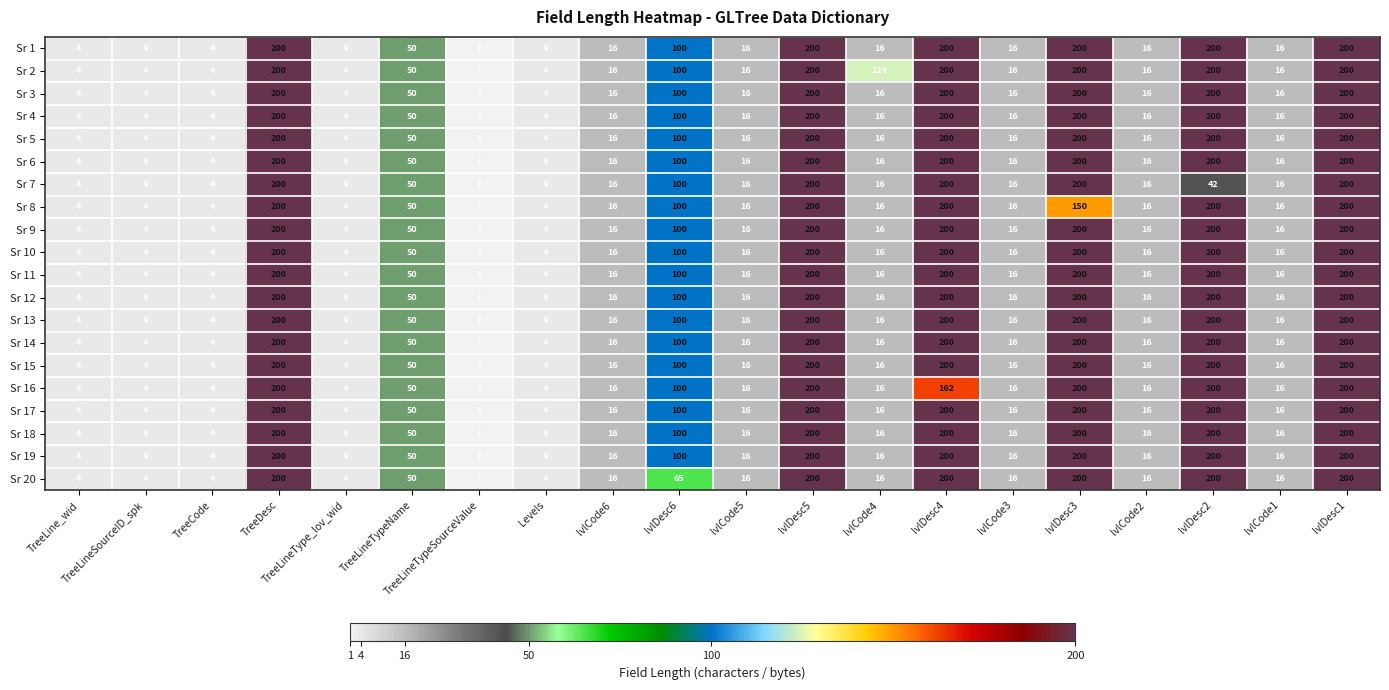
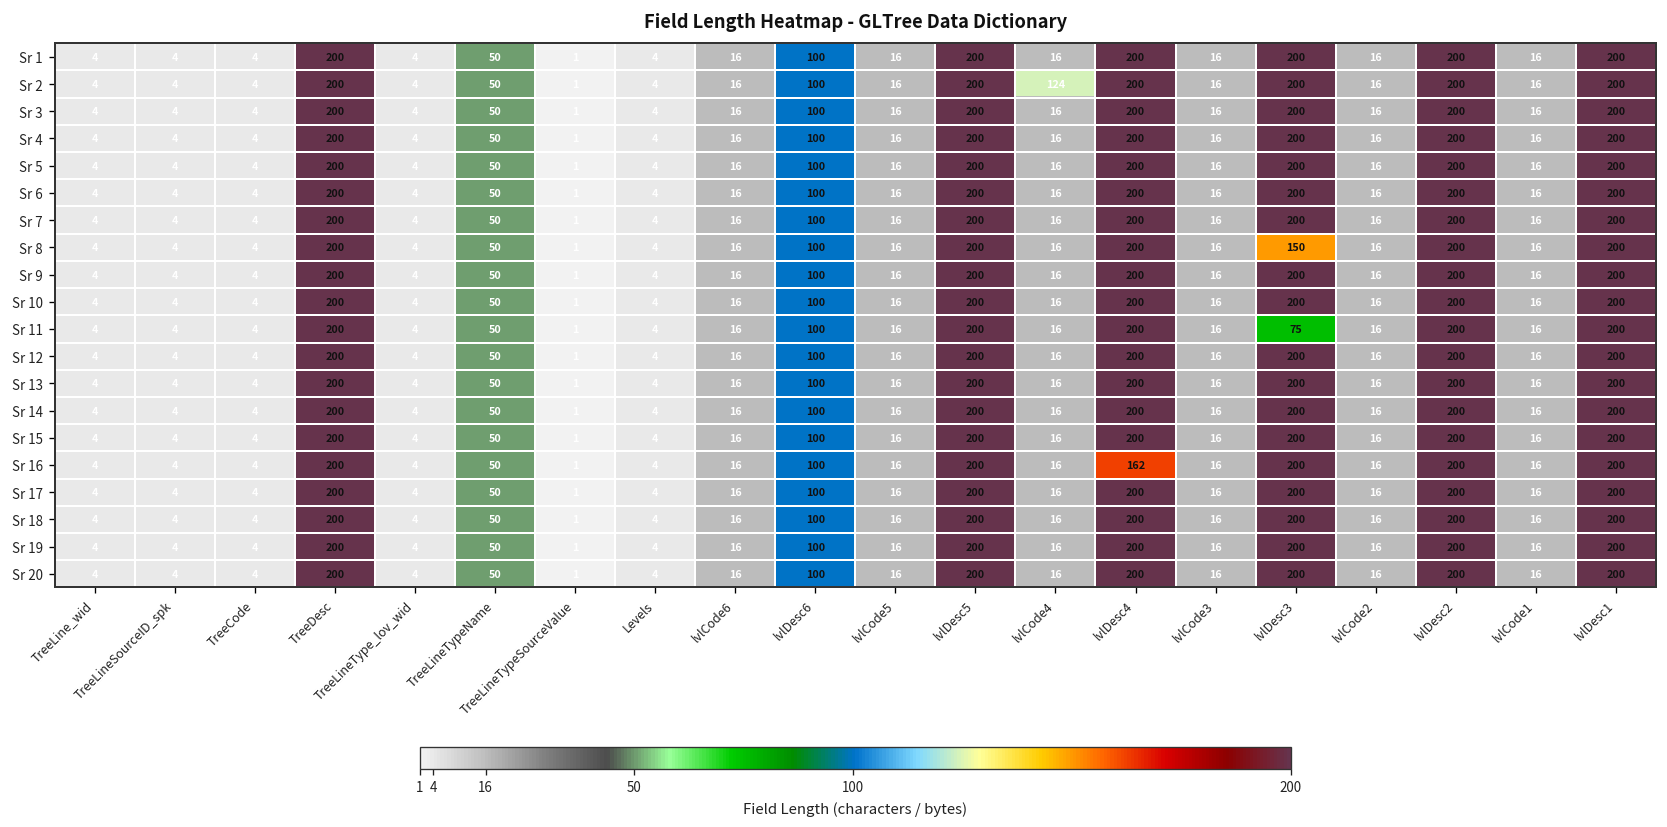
Sr 7, lvlDesc2: 42 -> 200
Sr 11, lvlDesc3: 200 -> 75
Sr 20, lvlDesc6: 65 -> 100
